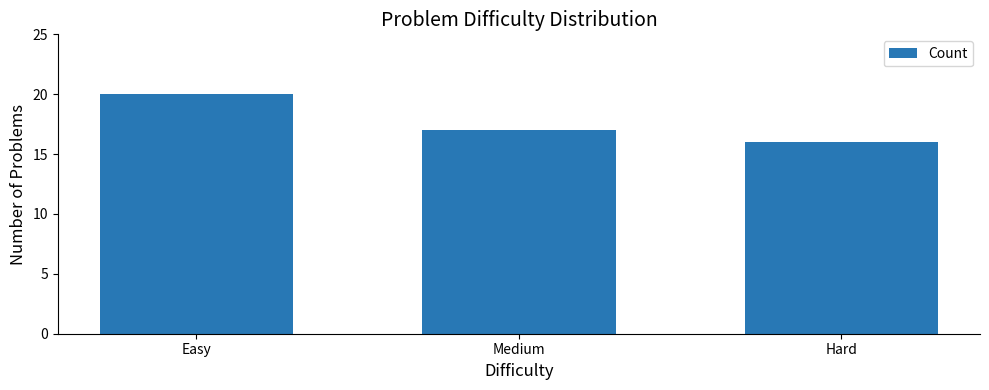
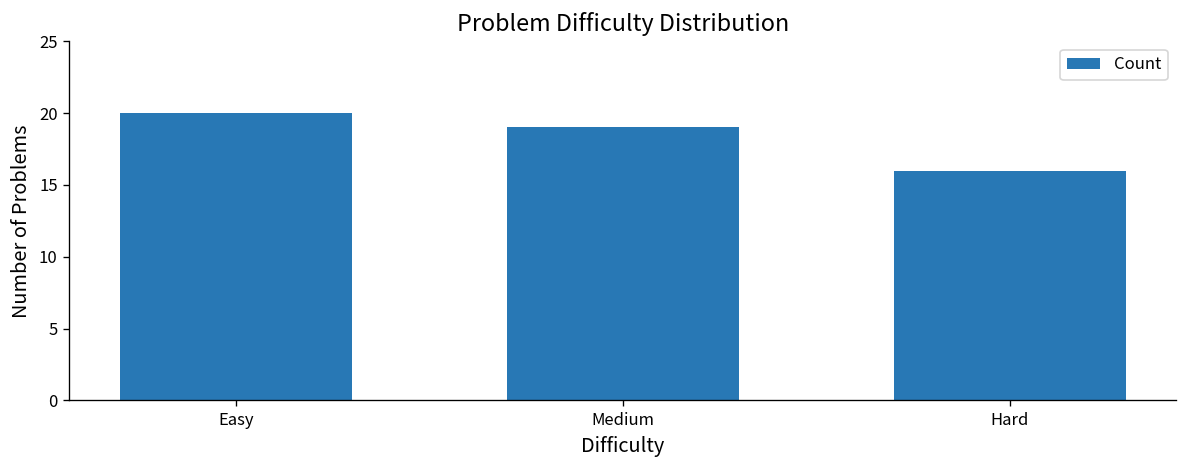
Medium: 17 -> 19
